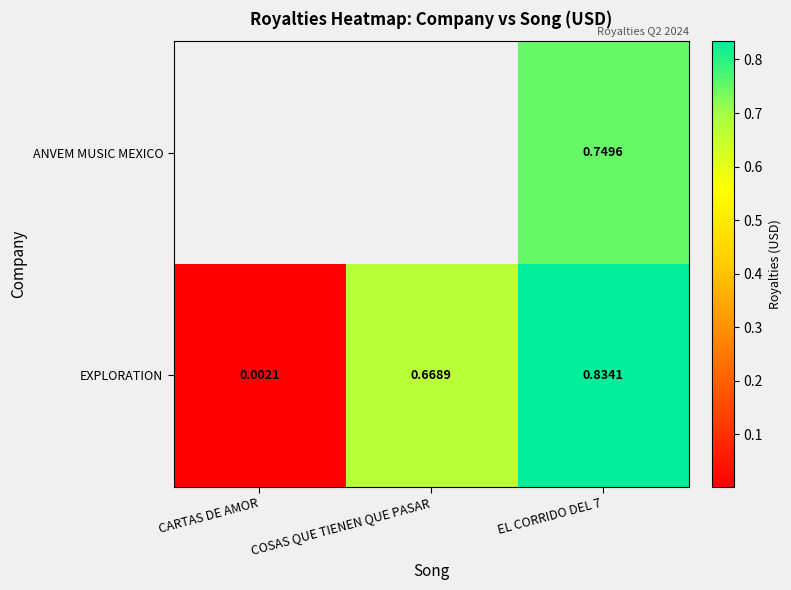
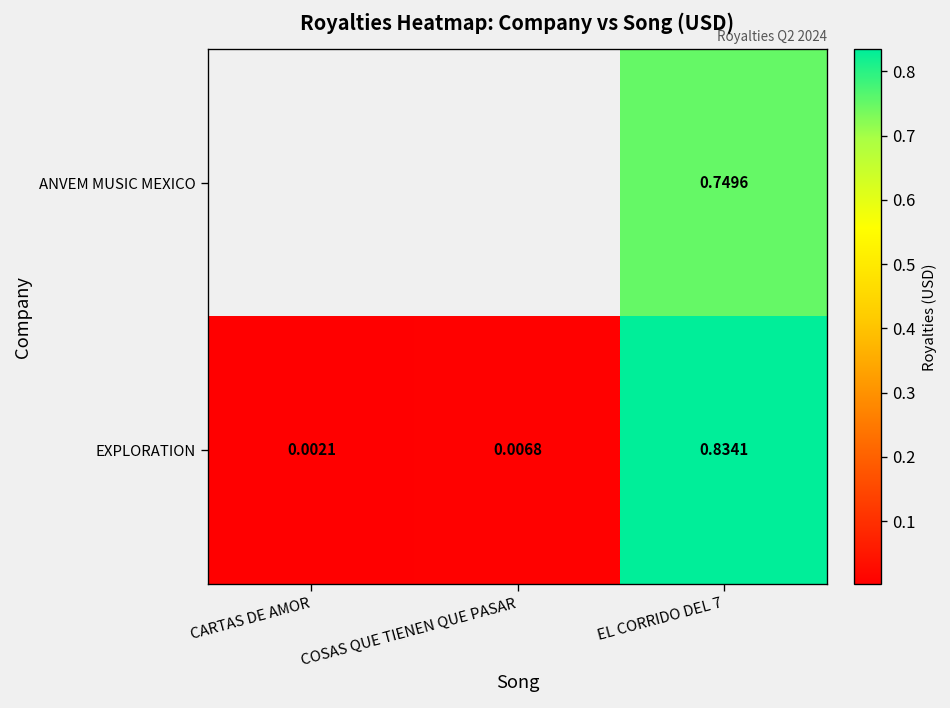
EXPLORATION, COSAS QUE TIENEN QUE PASAR: 0.6689 -> 0.0068
